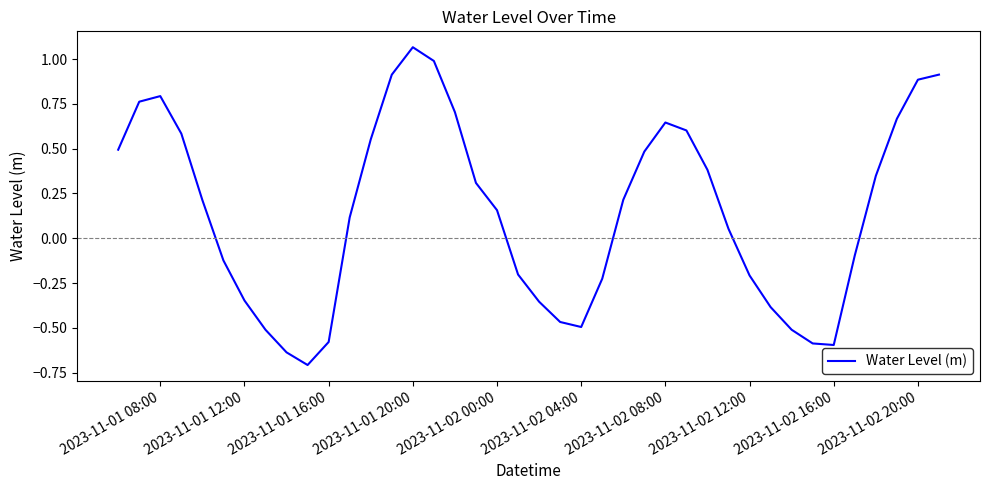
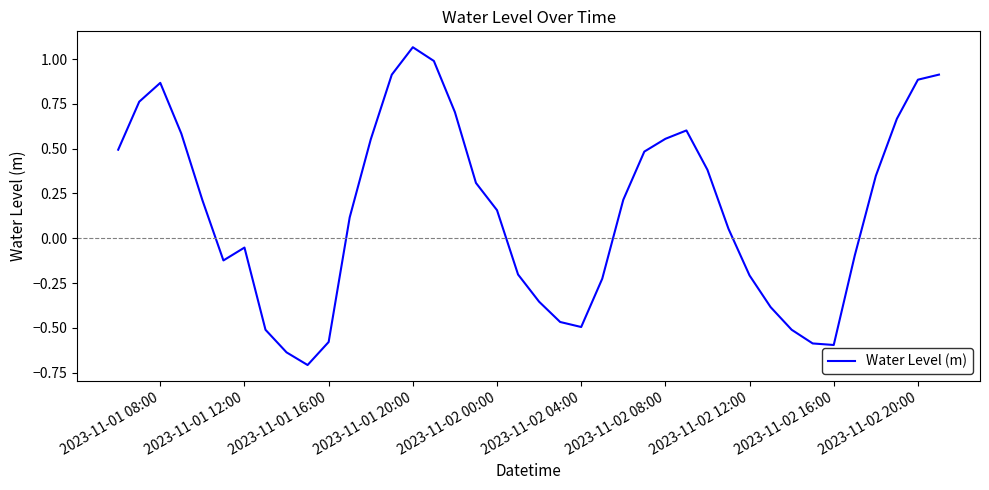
2023-11-01 08:00: 0.79 -> 0.87
2023-11-01 12:00: -0.35 -> -0.05
2023-11-02 08:00: 0.65 -> 0.55
